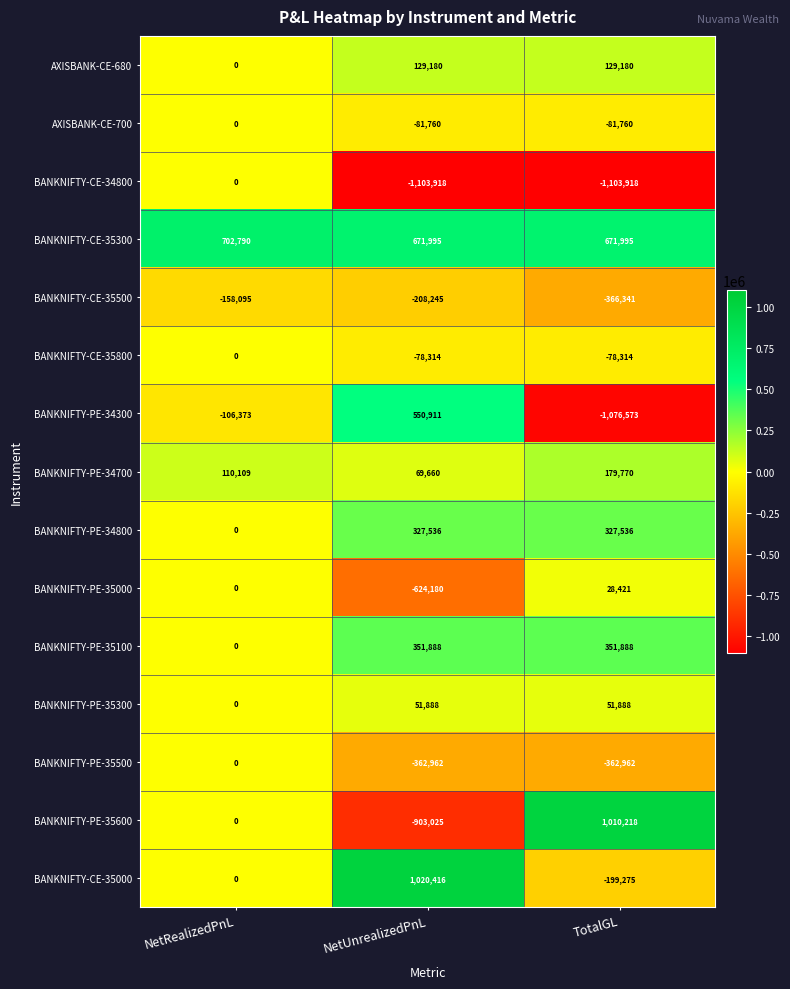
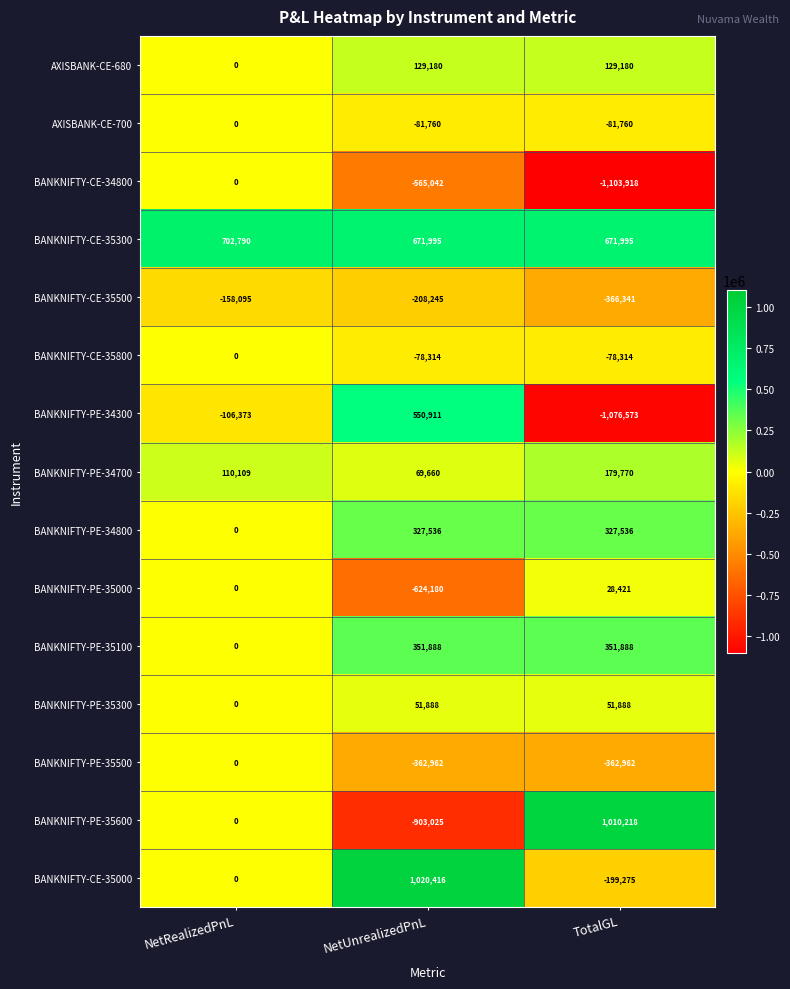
BANKNIFTY-CE-34800, NetUnrealizedPnL: -1,103,918 -> -565,042
